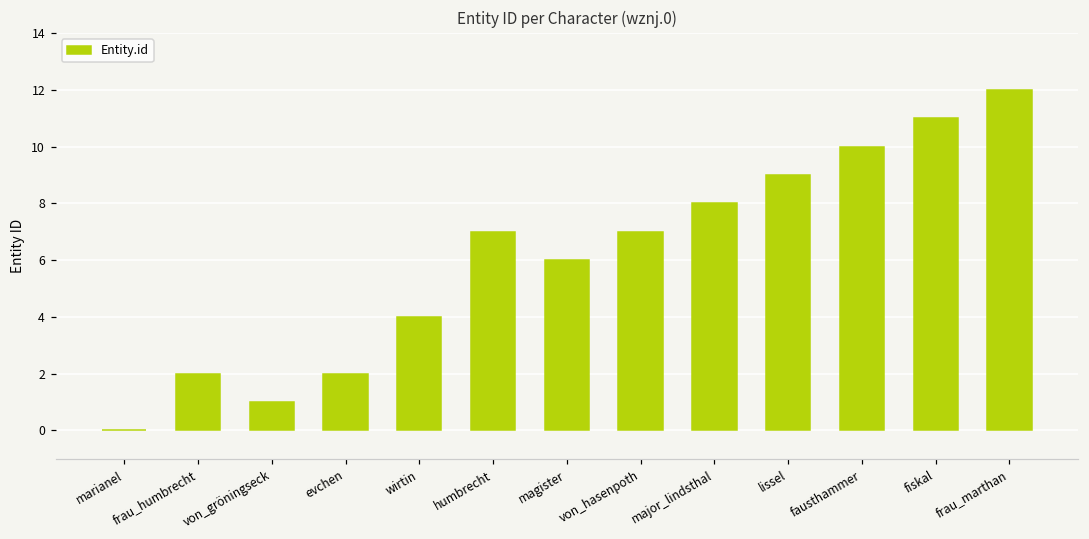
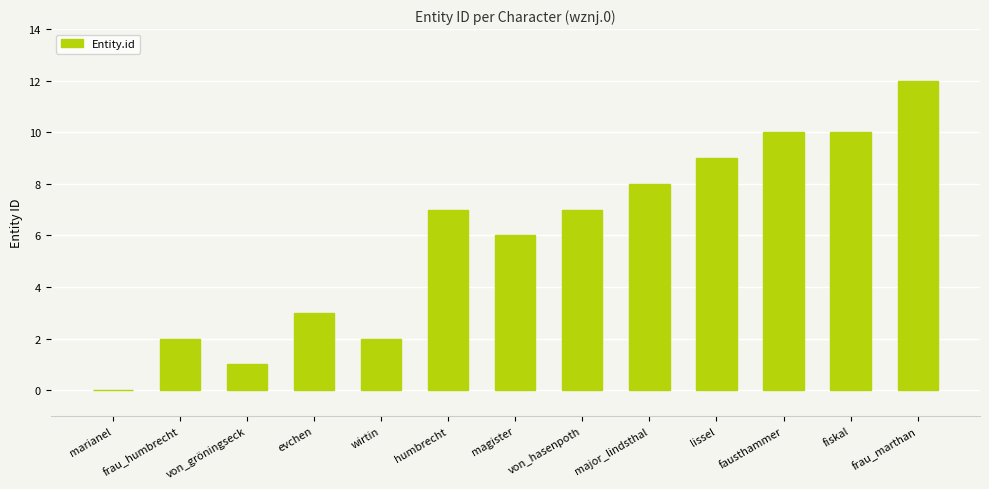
evchen: 2 -> 3
wirtin: 4 -> 2
fiskal: 11 -> 10
